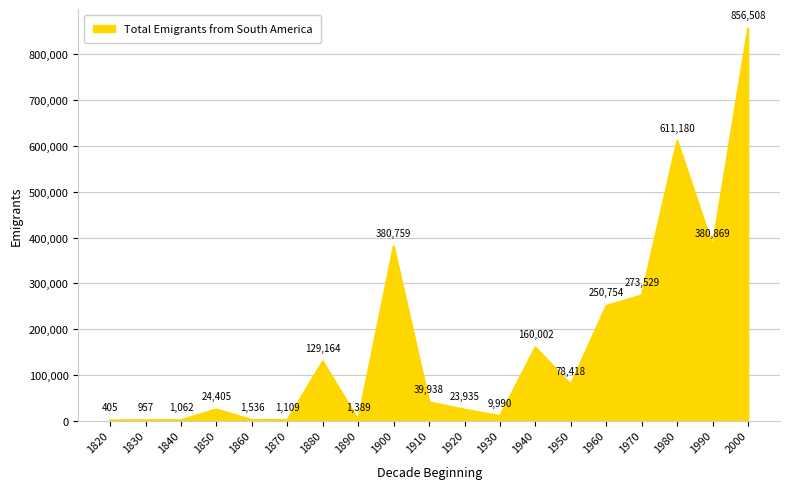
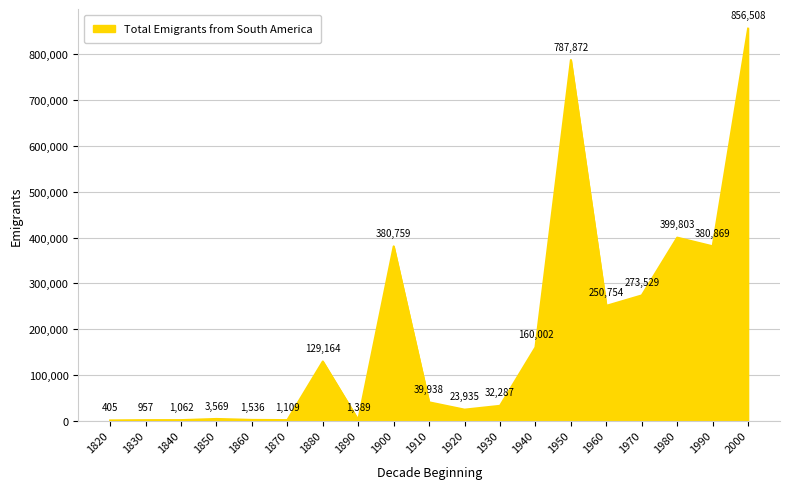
1850: 24,405 -> 3,569
1930: 9,990 -> 32,287
1950: 78,418 -> 787,872
1980: 611,180 -> 399,803
